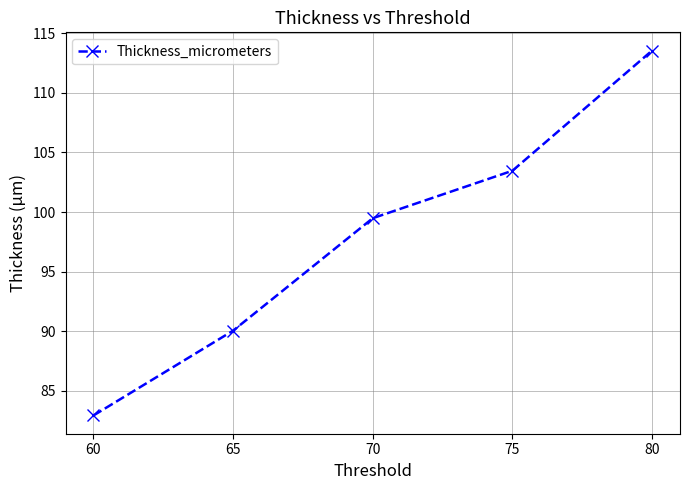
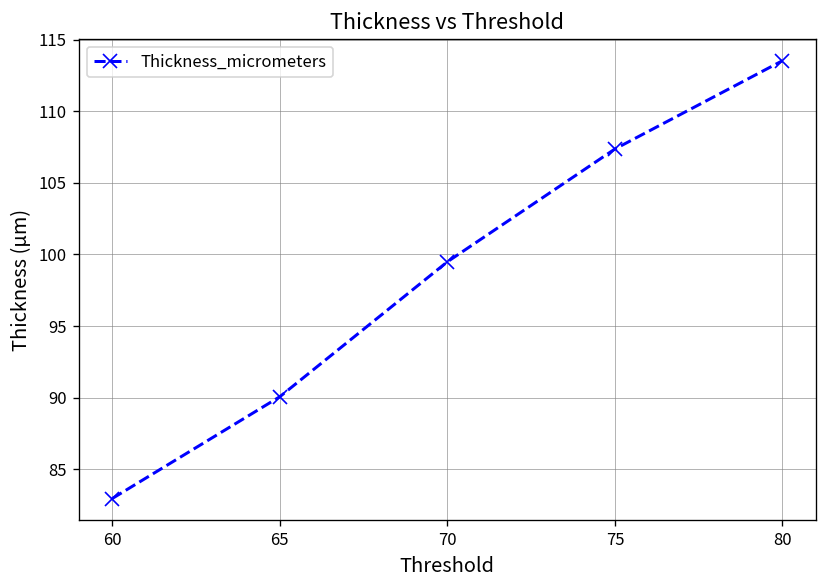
75: 103.5 -> 107.4
